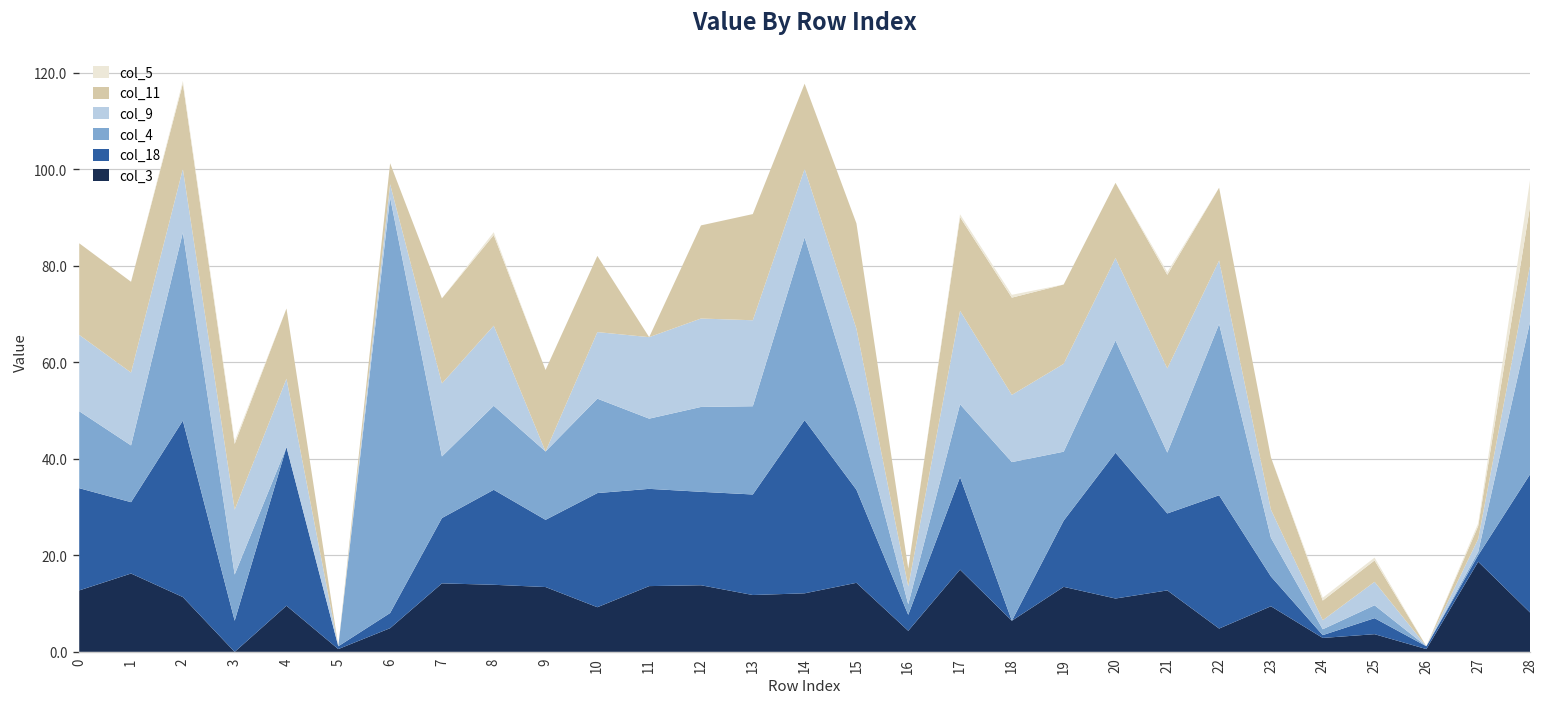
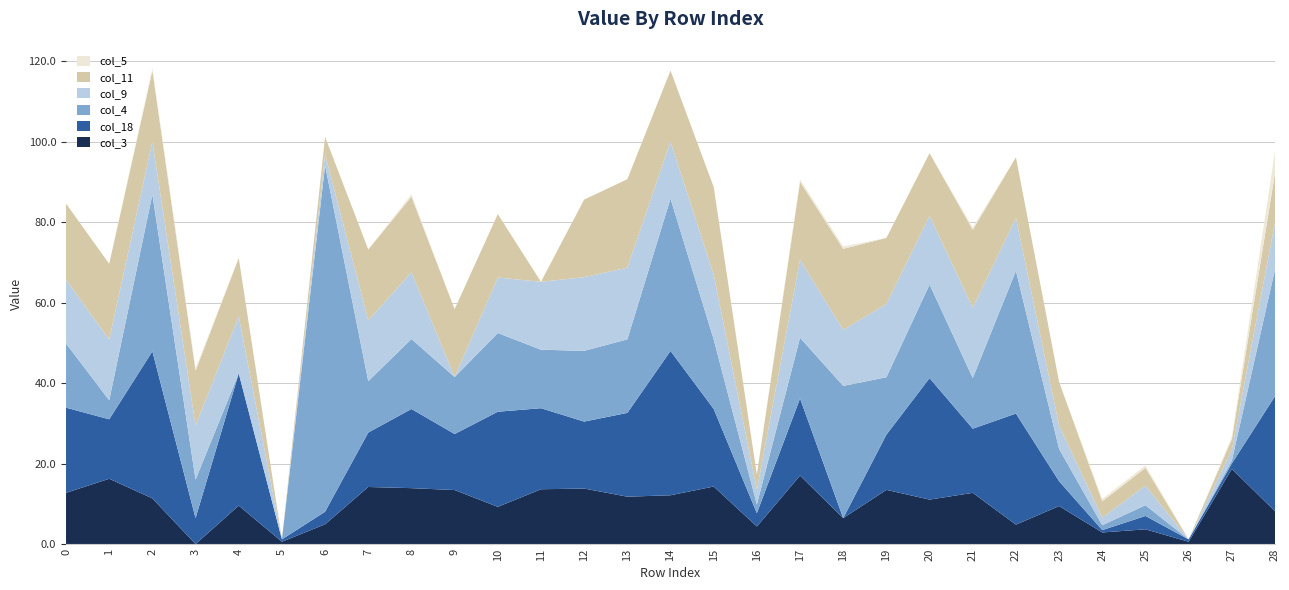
col_4, 1: 12 -> 5
col_18, 12: 19 -> 17
